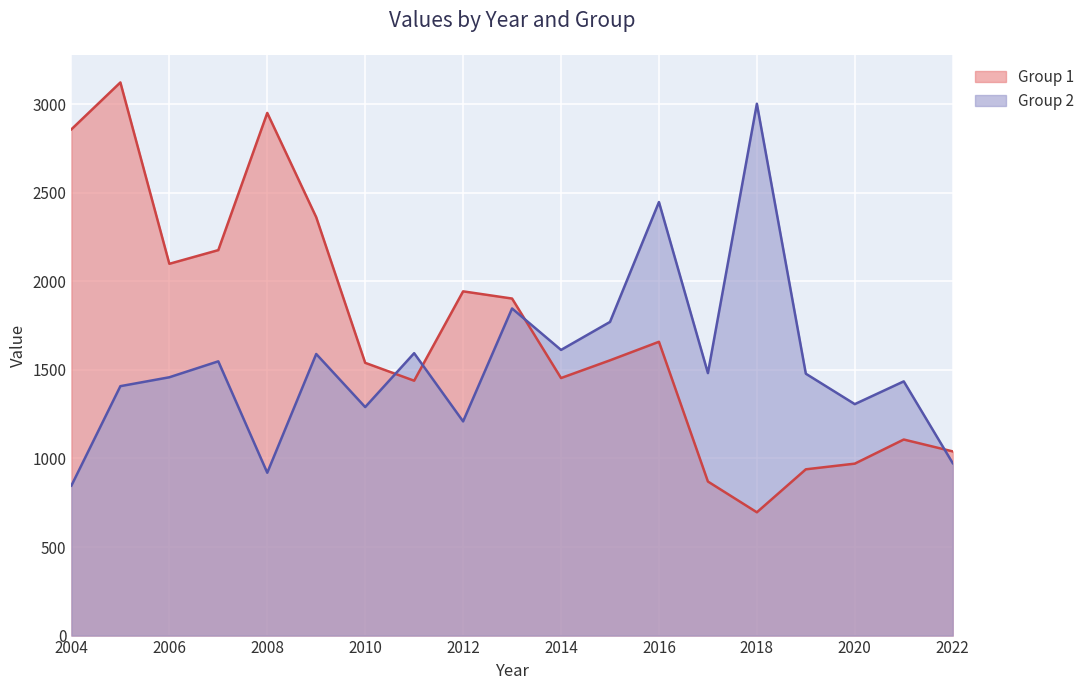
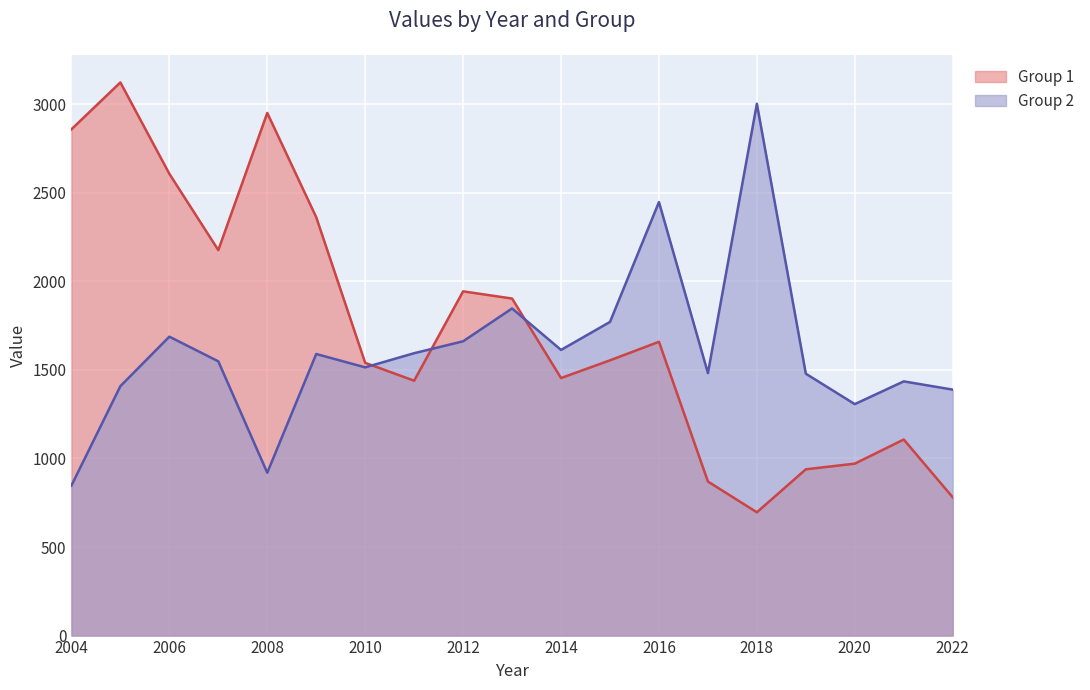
Group 1, 2006: 2100 -> 2610
Group 2, 2006: 1460 -> 1690
Group 2, 2010: 1290 -> 1510
Group 2, 2012: 1210 -> 1660
Group 1, 2022: 1040 -> 780
Group 2, 2022: 970 -> 1390
